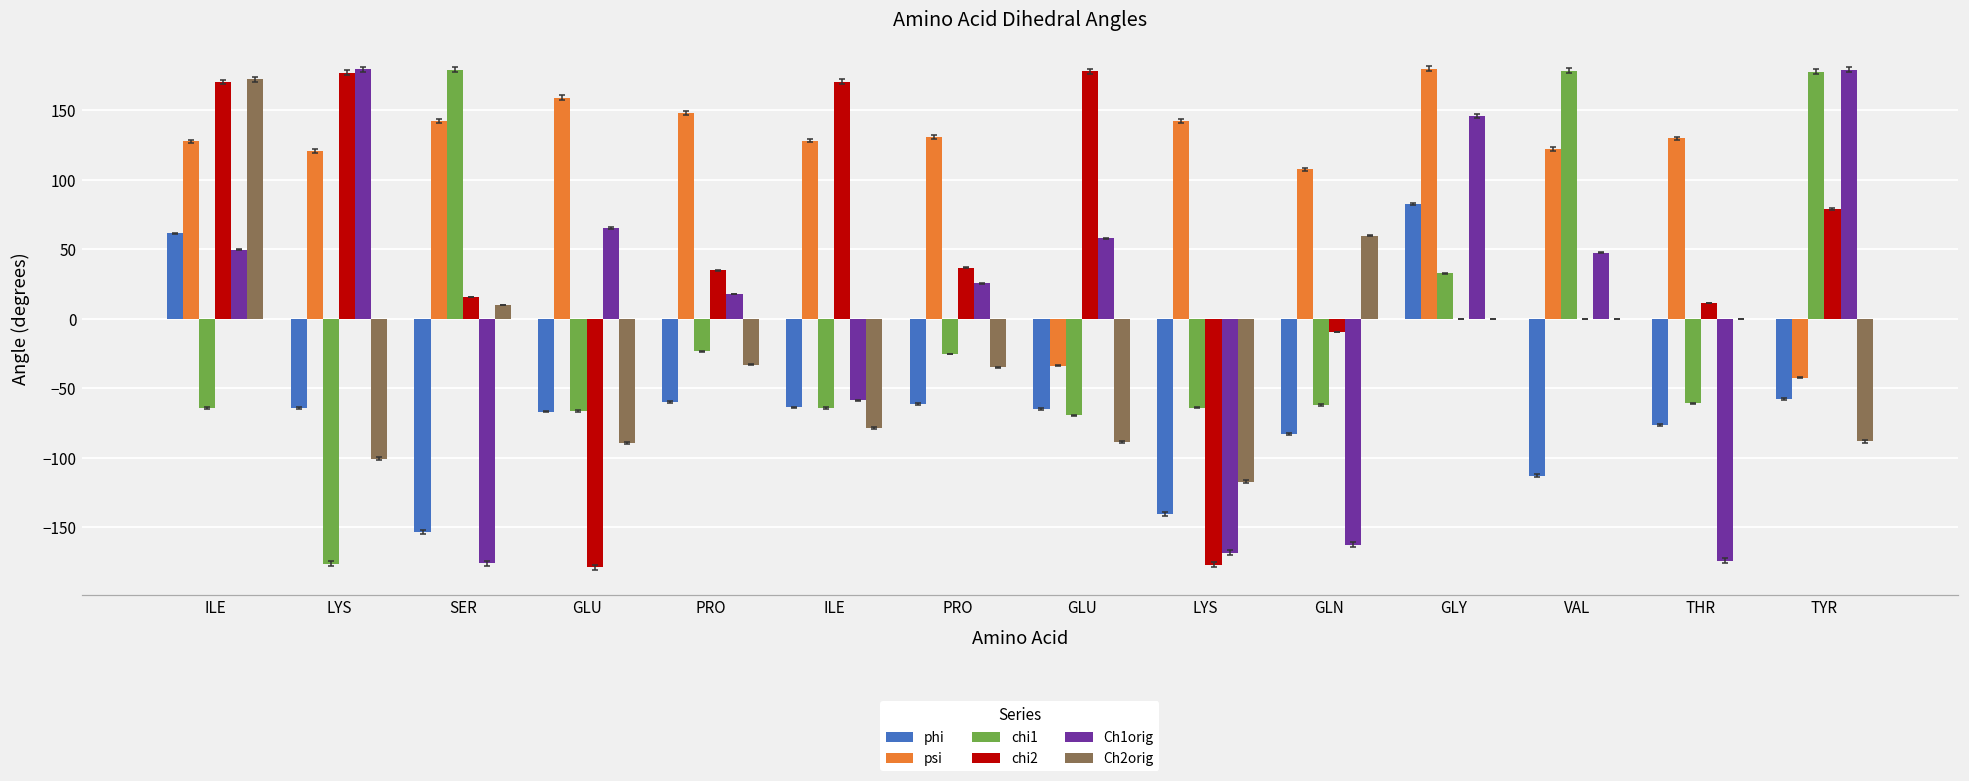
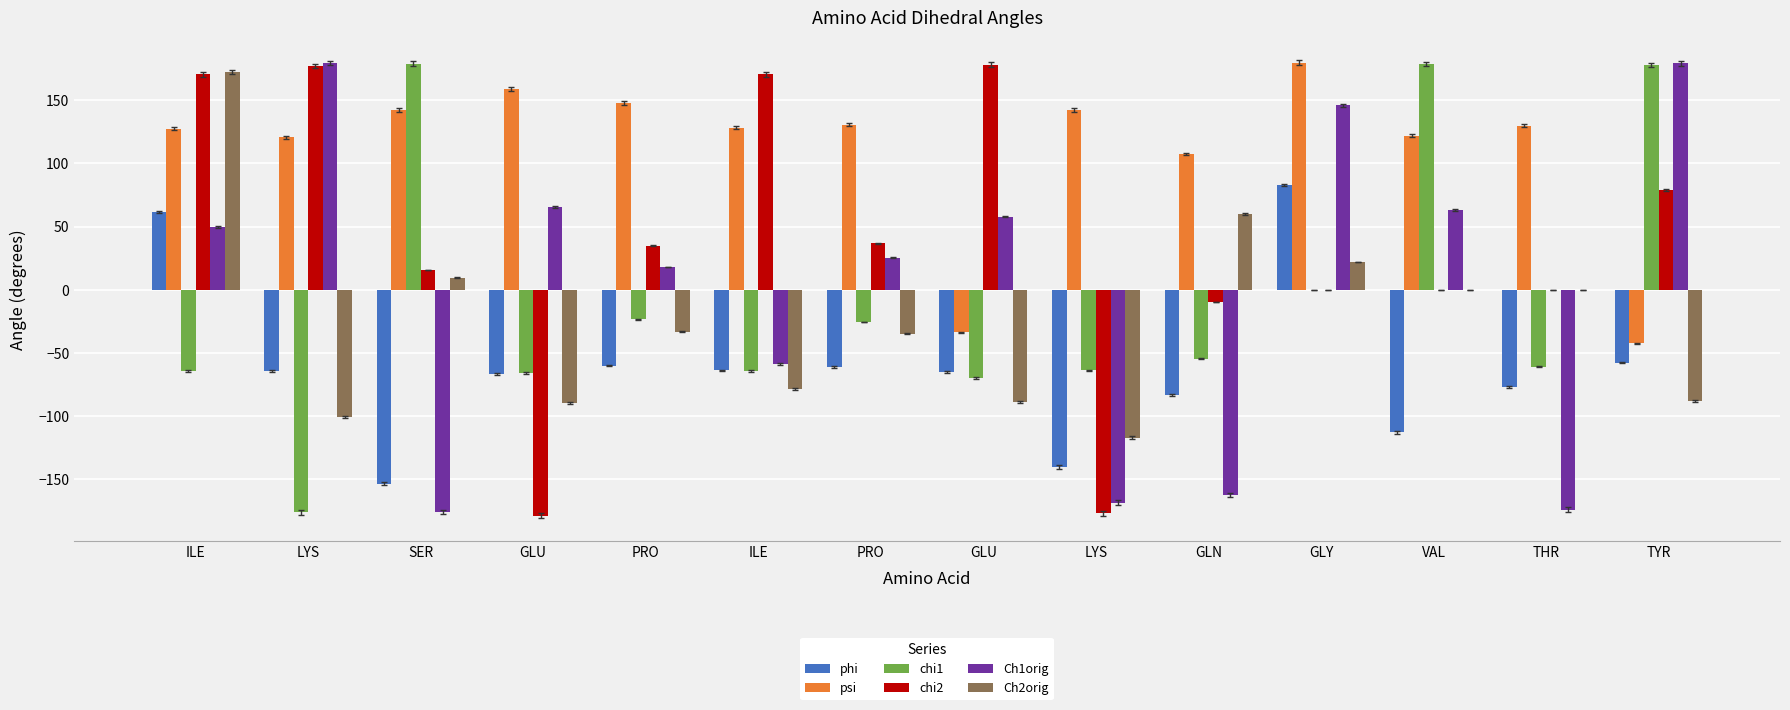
chi1, GLN: -62 -> -54
chi1, GLY: 33 -> 0
Ch2orig, GLY: 0 -> 22
Ch1orig, VAL: 48 -> 63
chi2, THR: 11 -> 0
